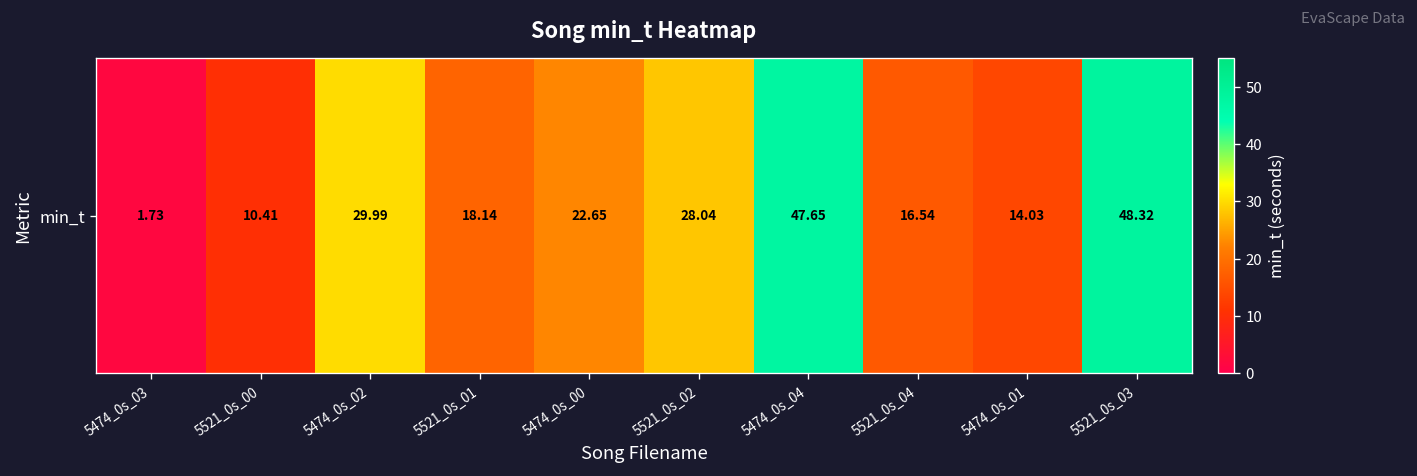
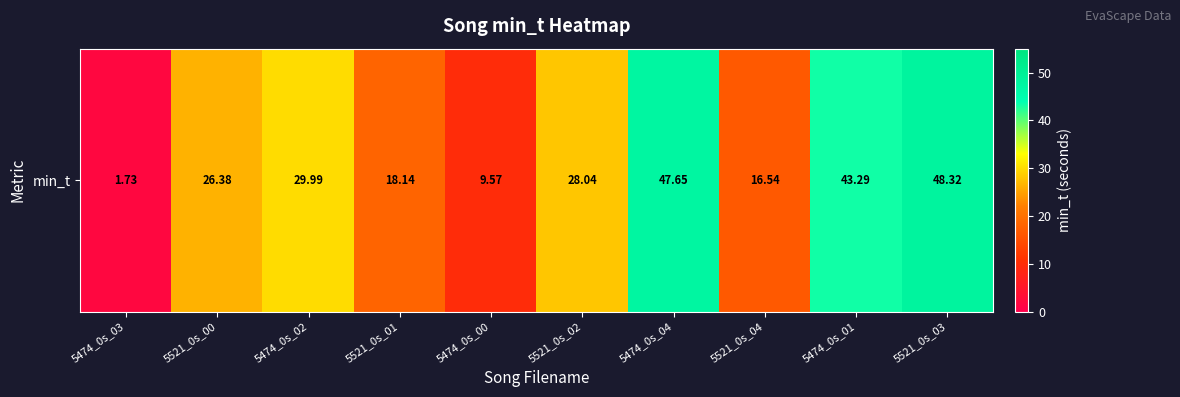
min_t, 5521_0s_00: 10.41 -> 26.38
min_t, 5474_0s_00: 22.65 -> 9.57
min_t, 5474_0s_01: 14.03 -> 43.29
